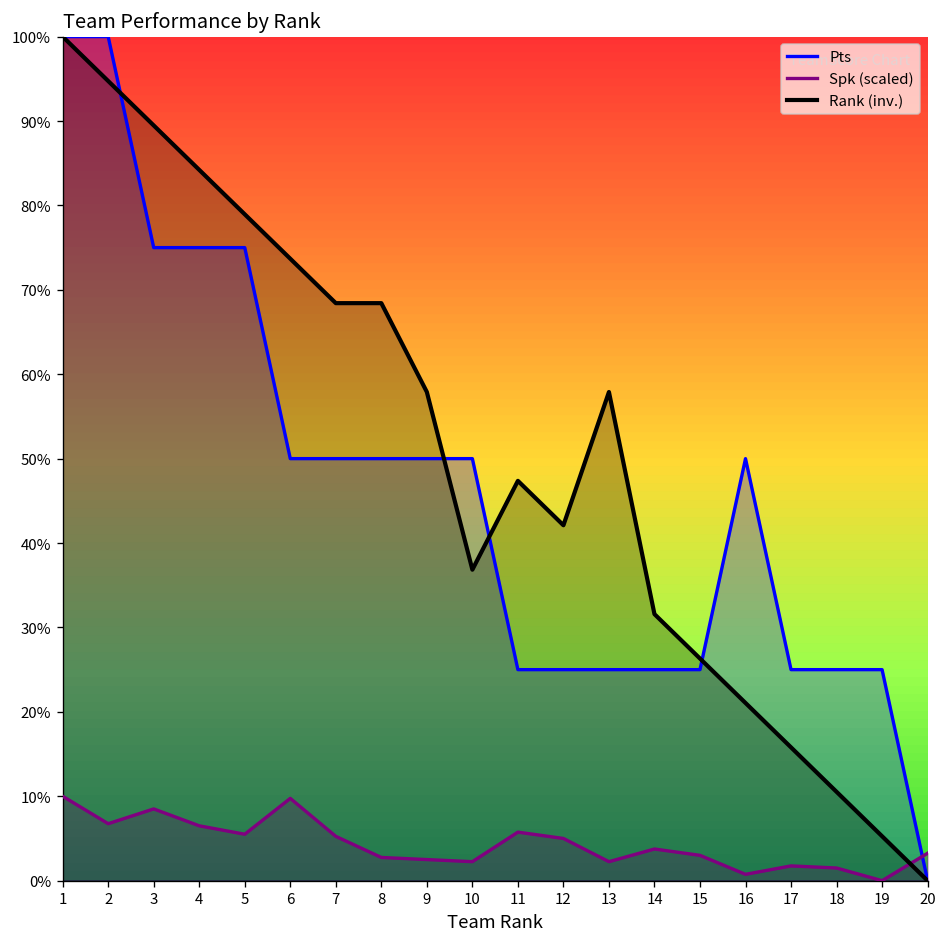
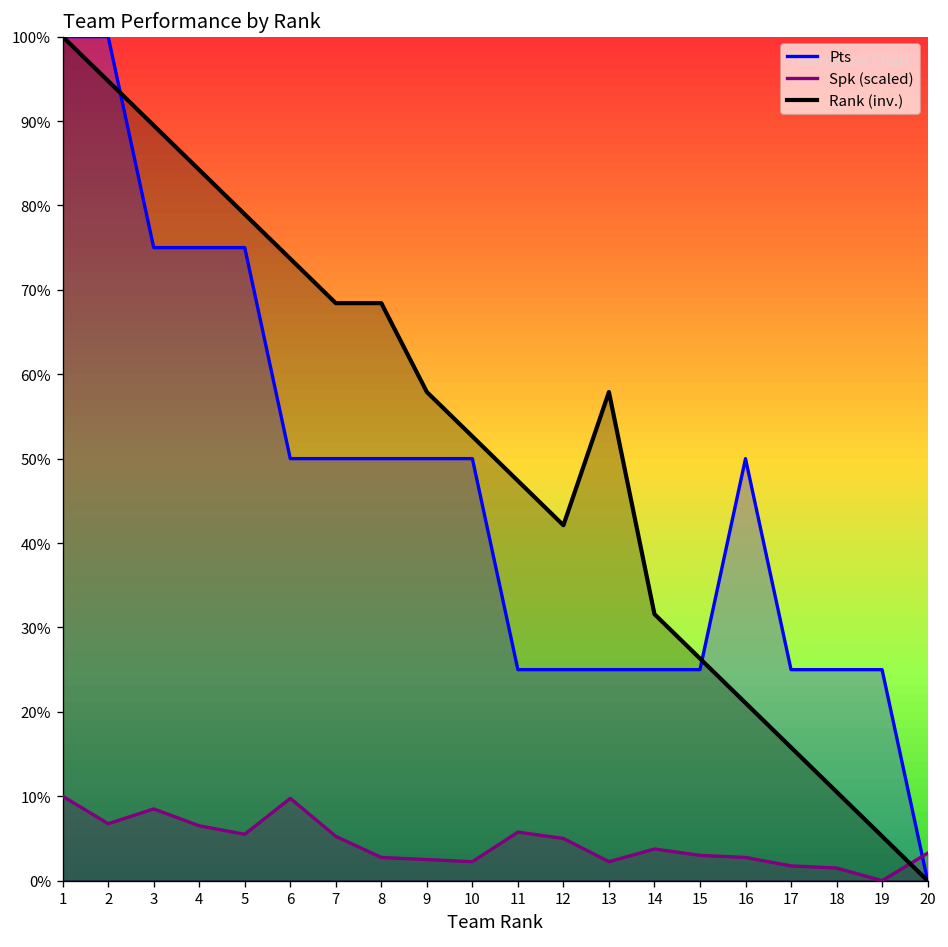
Rank (inv.), 10: 37% -> 53%
Spk (scaled), 16: 1% -> 3%
